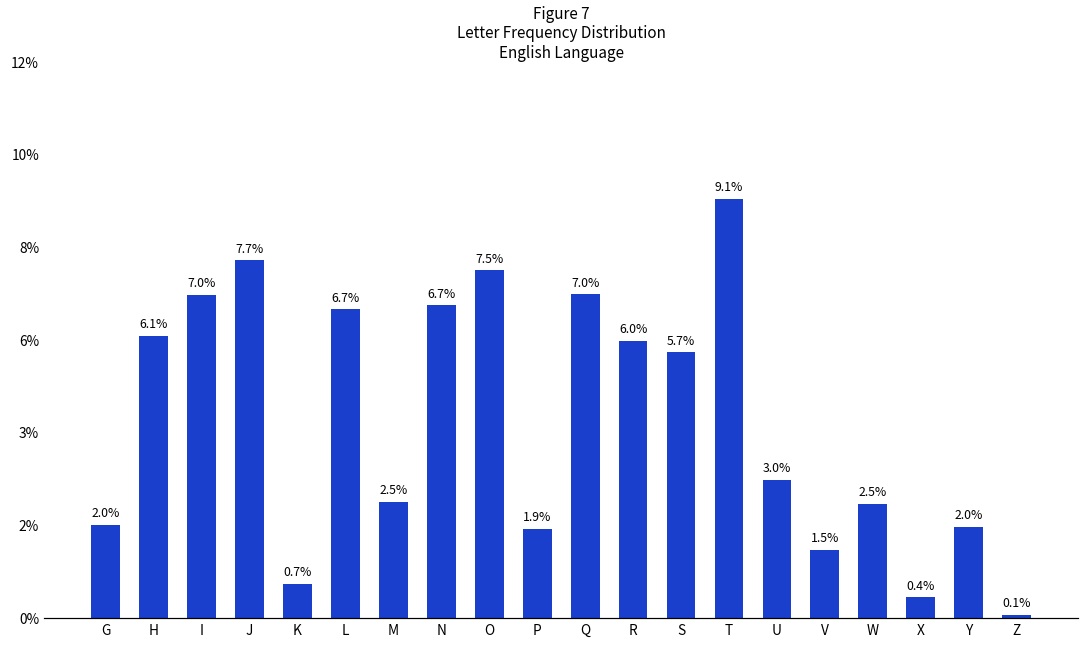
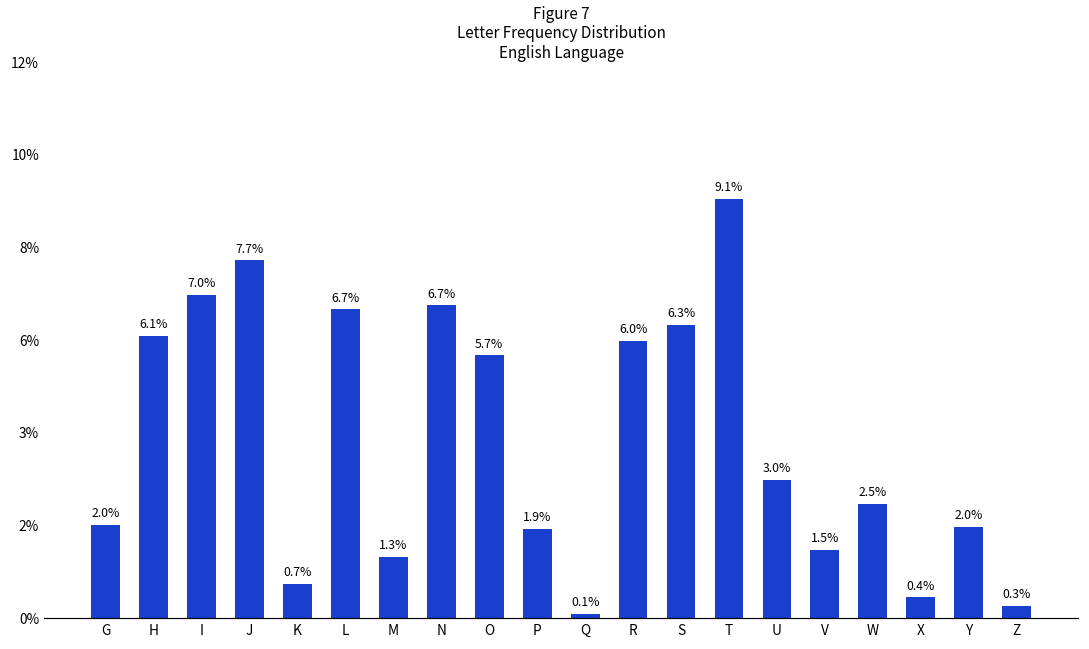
M: 2.5% -> 1.3%
O: 7.5% -> 5.7%
Q: 7.0% -> 0.1%
S: 5.7% -> 6.3%
Z: 0.1% -> 0.3%
